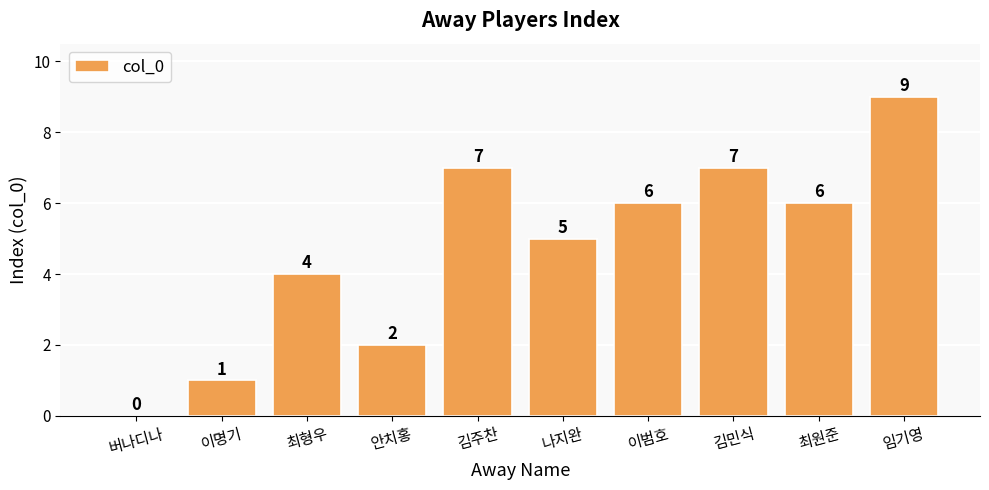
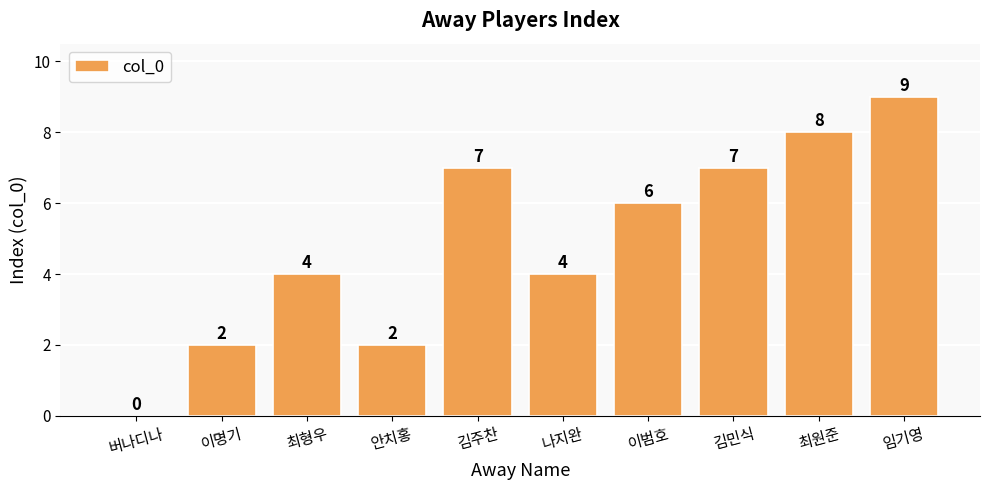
이명기: 1 -> 2
나지완: 5 -> 4
최원준: 6 -> 8
